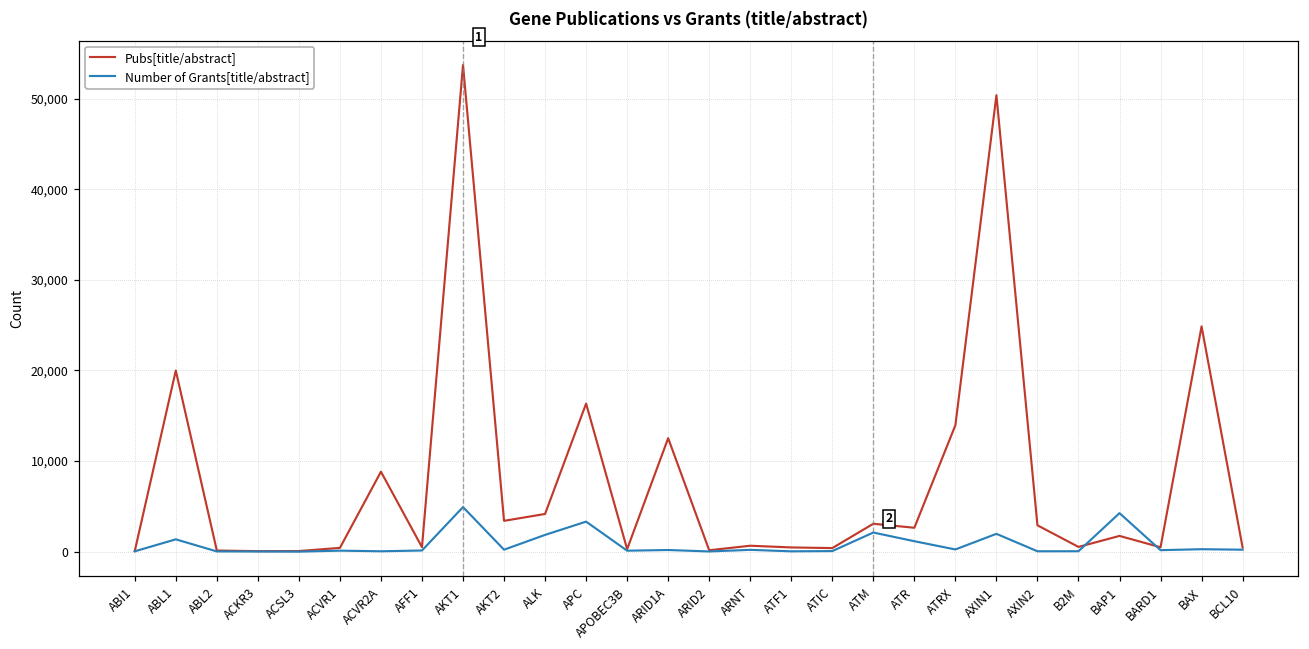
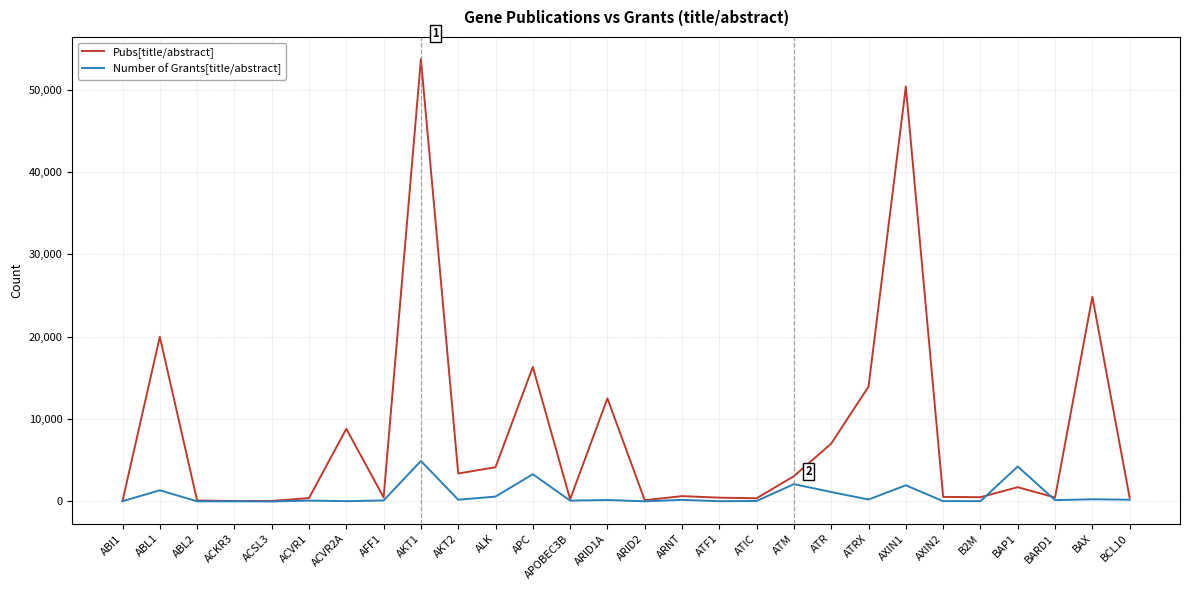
Number of Grants[title/abstract], ALK: 2,000 -> 1,000
Pubs[title/abstract], ATR: 3,000 -> 7,000
Pubs[title/abstract], AXIN2: 3,000 -> 1,000
